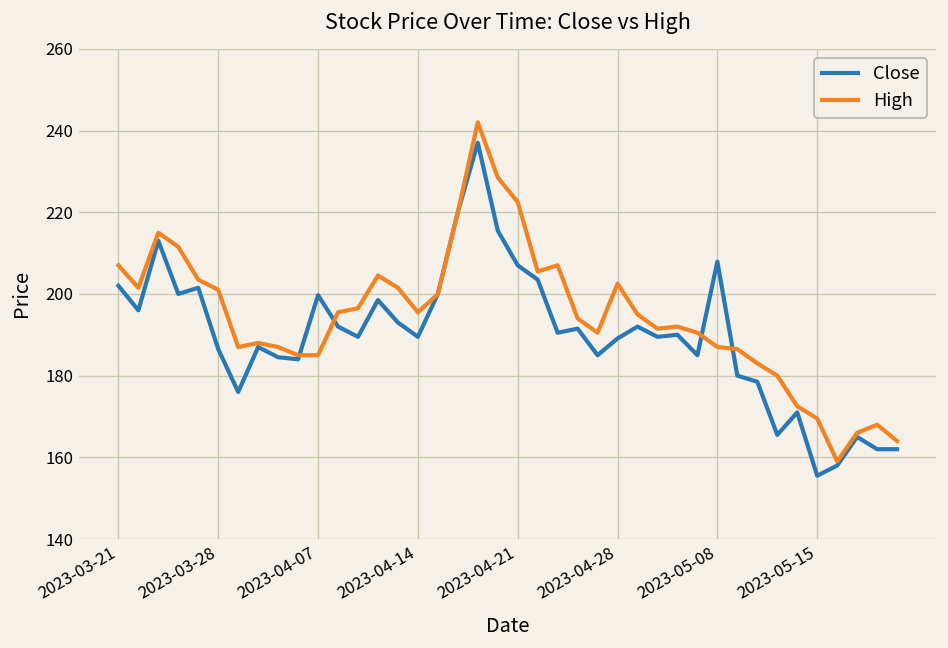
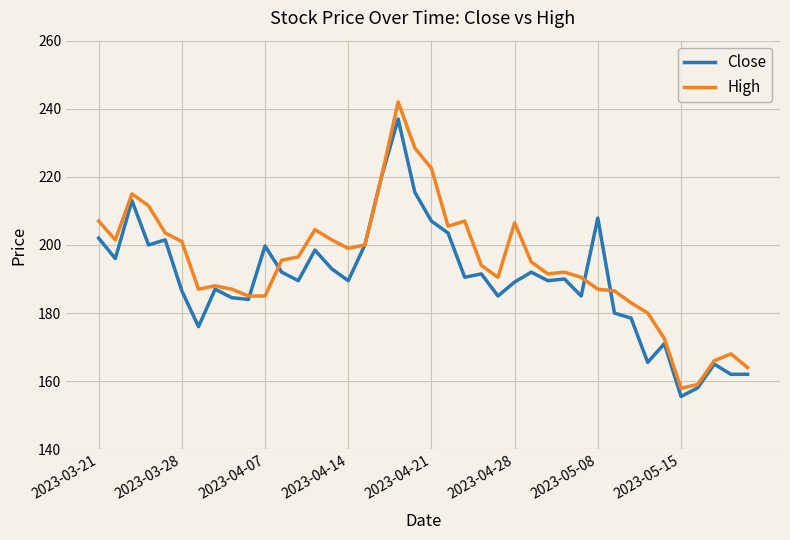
High, 2023-04-14: 196 -> 199
High, 2023-04-28: 203 -> 207
High, 2023-05-15: 170 -> 158
